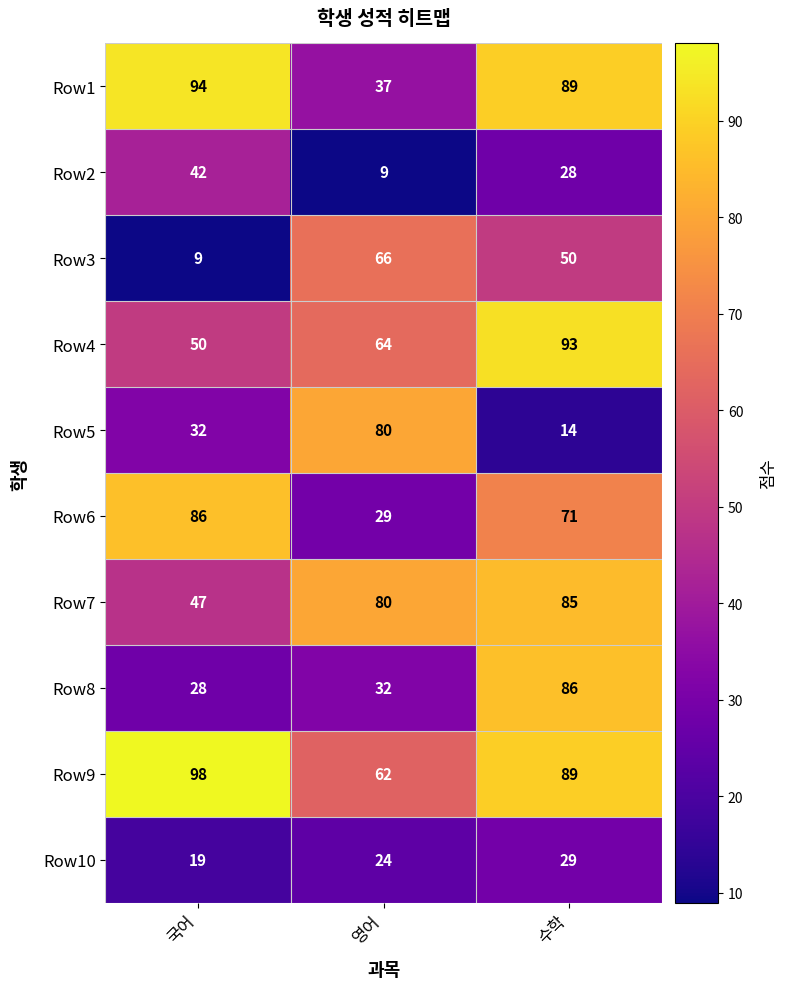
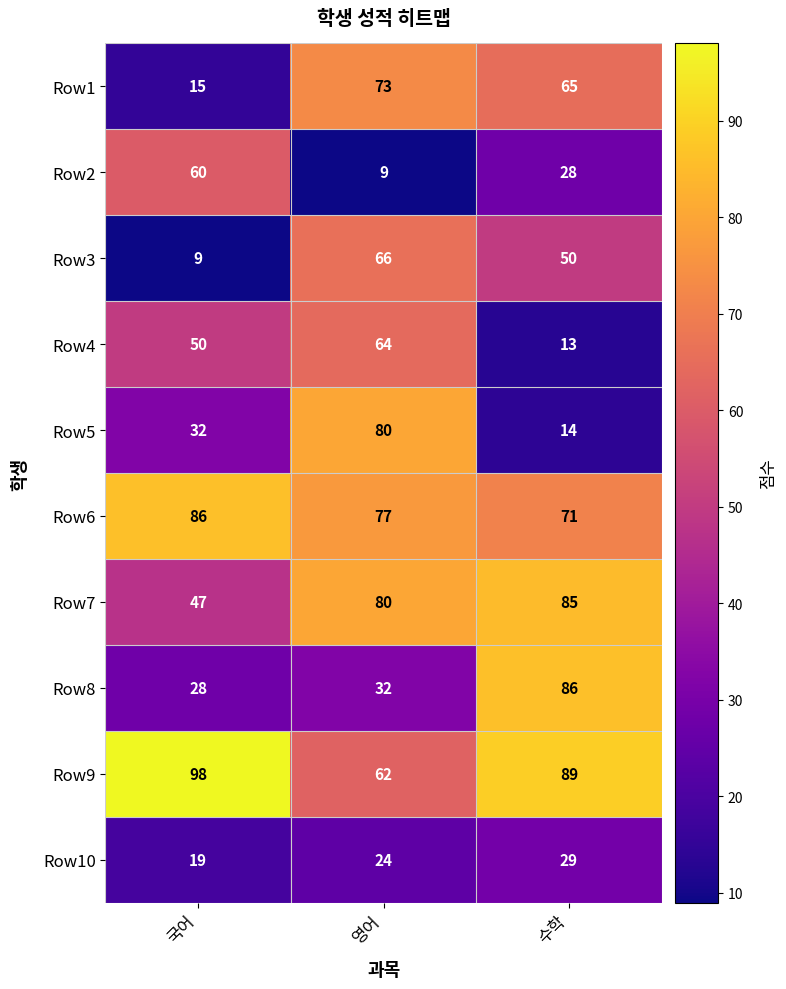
Row1, 국어: 94 -> 15
Row1, 영어: 37 -> 73
Row1, 수학: 89 -> 65
Row2, 국어: 42 -> 60
Row4, 수학: 93 -> 13
Row6, 영어: 29 -> 77
